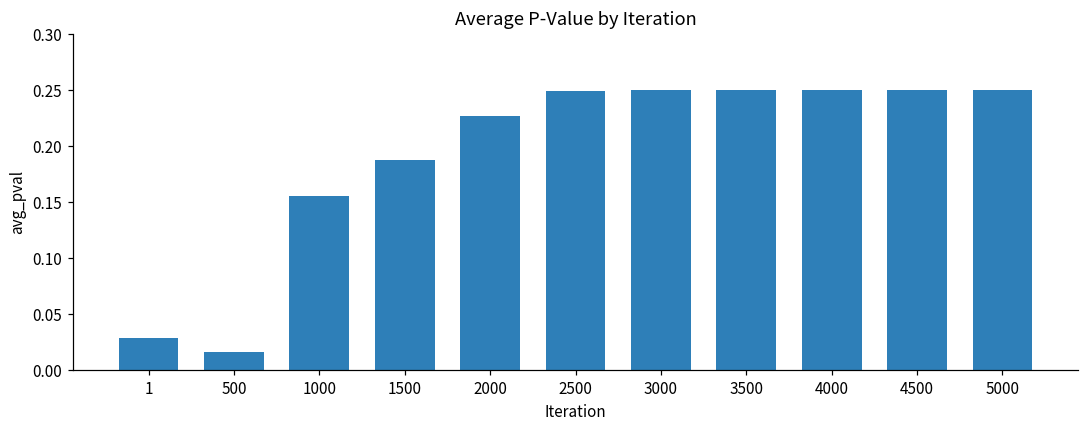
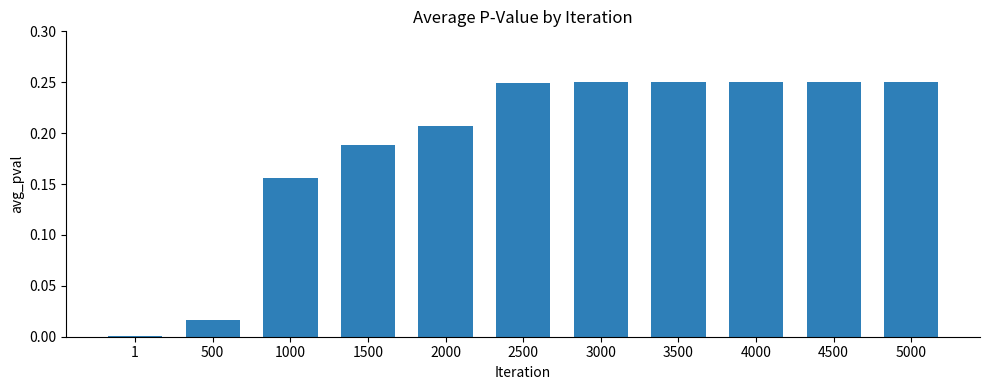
1: 0.029 -> 0.001
2000: 0.227 -> 0.207
